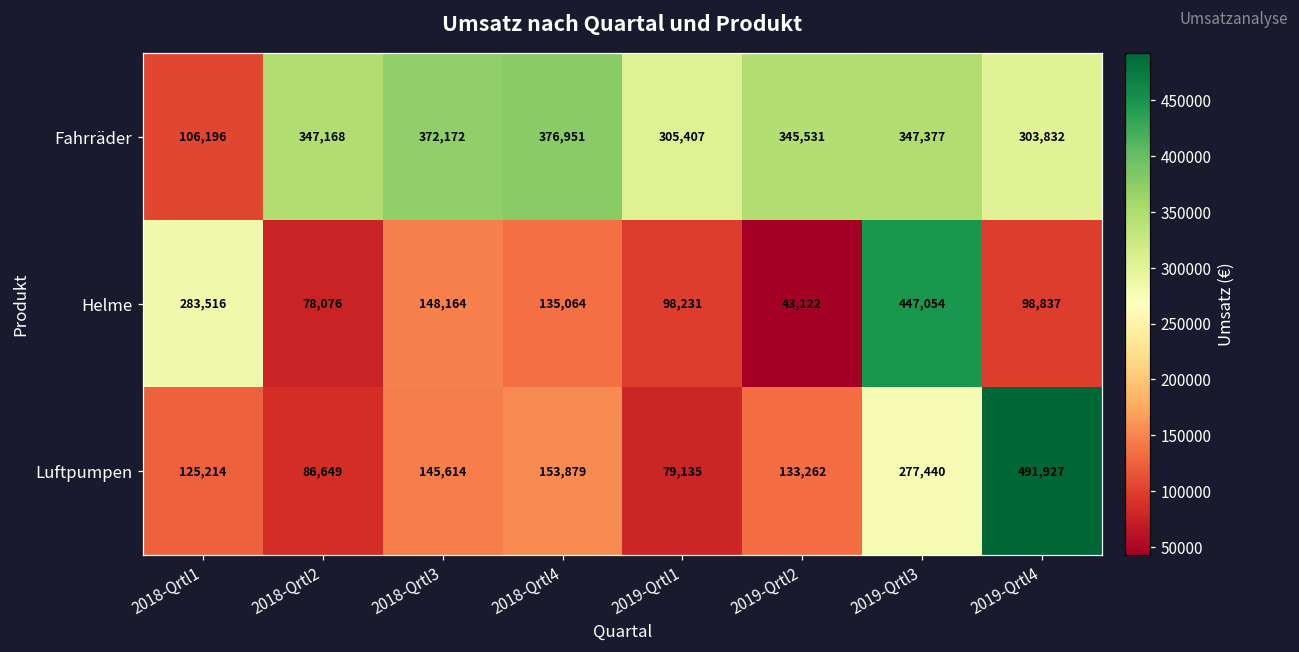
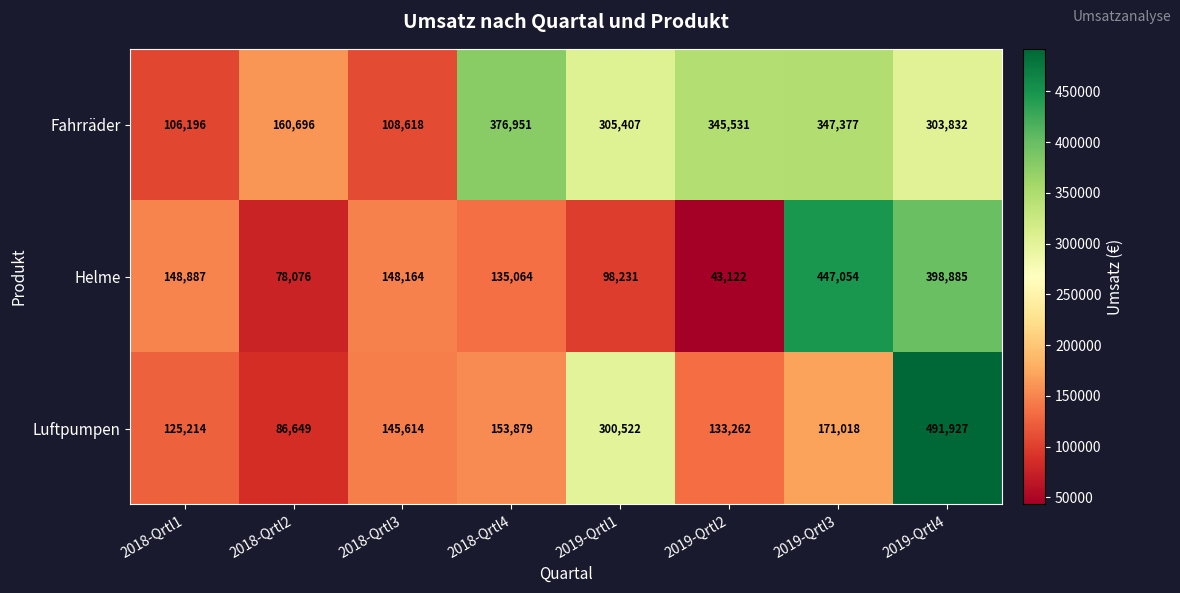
Fahrräder, 2018-Qrtl2: 347,168 -> 160,696
Fahrräder, 2018-Qrtl3: 372,172 -> 108,618
Helme, 2018-Qrtl1: 283,516 -> 148,887
Helme, 2019-Qrtl4: 98,837 -> 398,885
Luftpumpen, 2019-Qrtl1: 79,135 -> 300,522
Luftpumpen, 2019-Qrtl3: 277,440 -> 171,018
